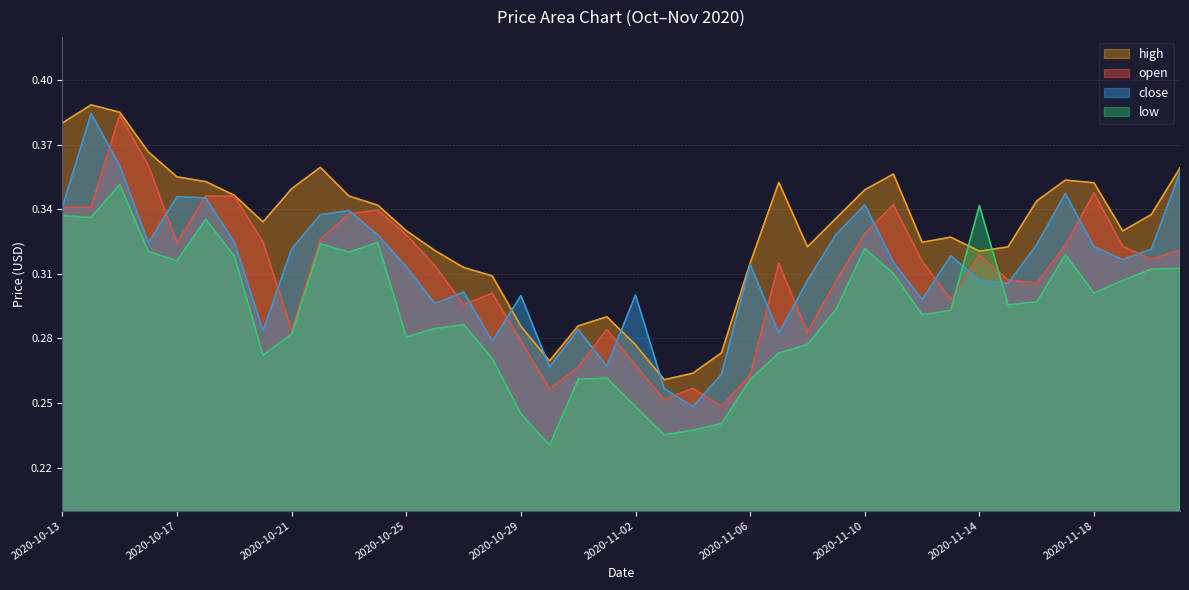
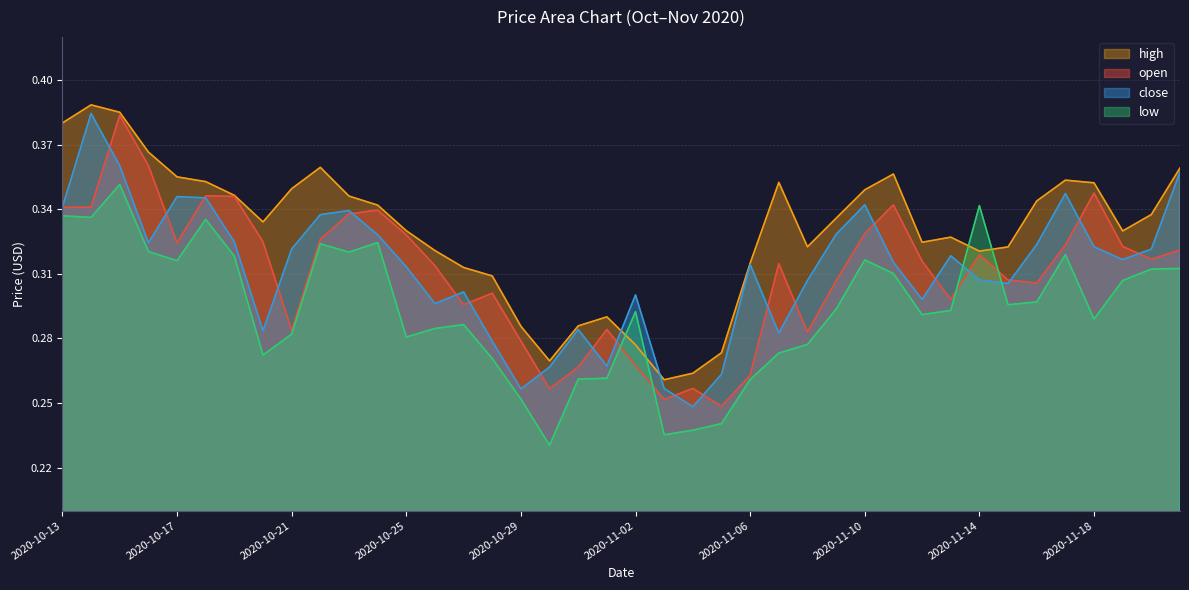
close, 2020-10-29: 0.300 -> 0.257
low, 2020-10-29: 0.245 -> 0.252
low, 2020-11-02: 0.248 -> 0.292
low, 2020-11-10: 0.322 -> 0.316
low, 2020-11-18: 0.301 -> 0.289
